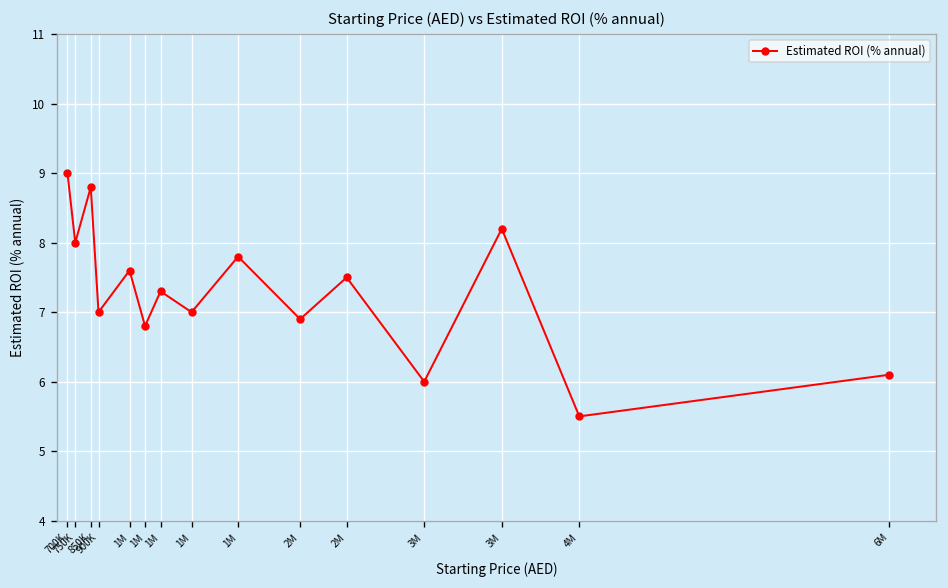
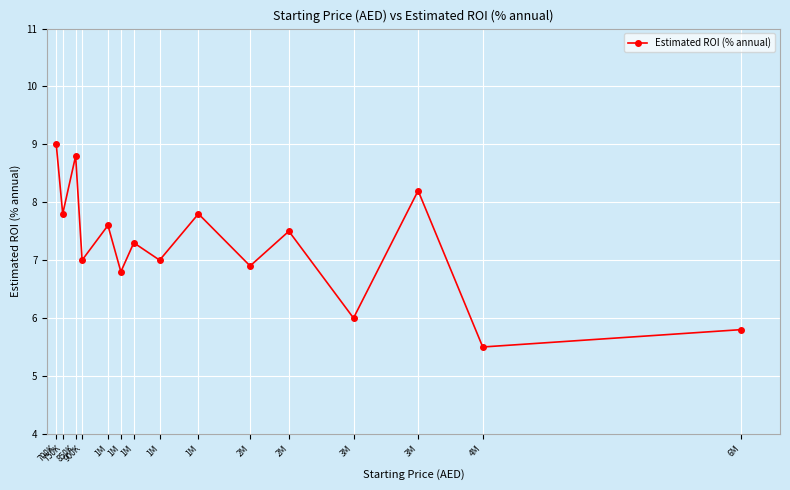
750K: 8.0 -> 7.8
6M: 6.1 -> 5.8
